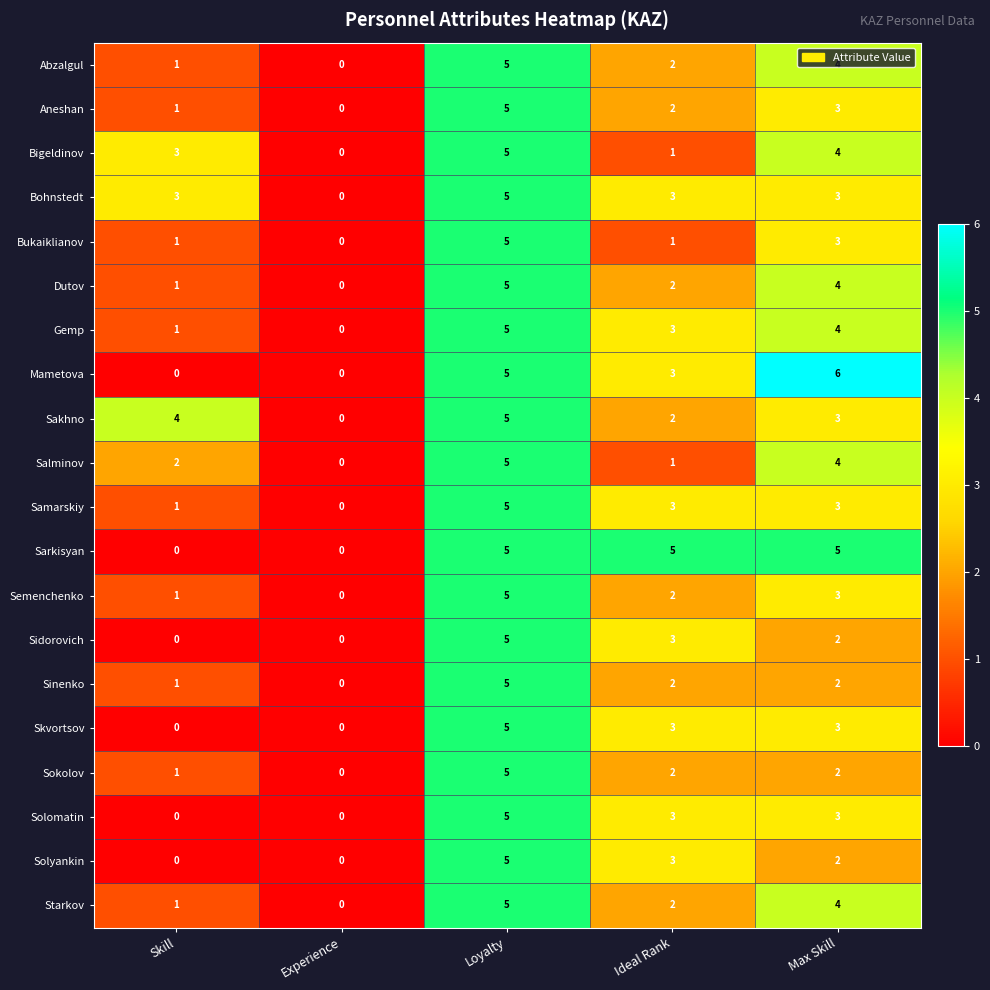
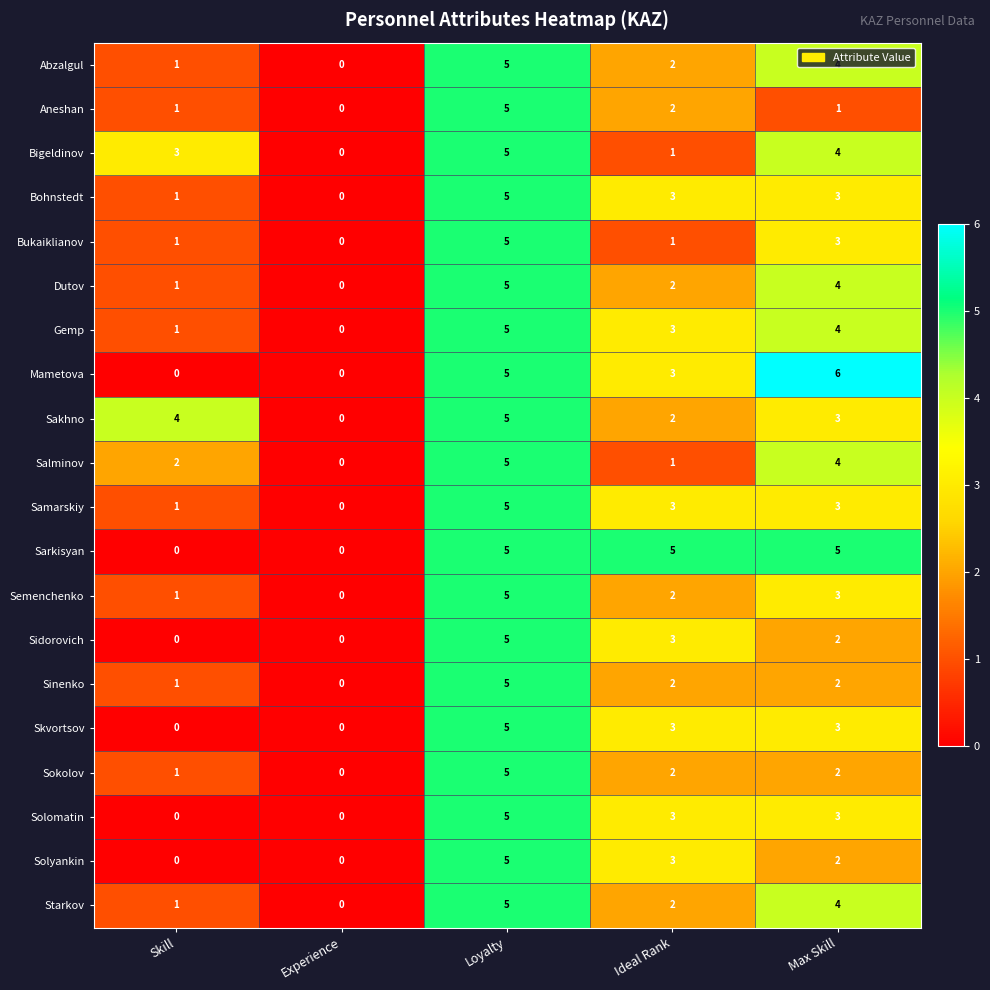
Aneshan, Max Skill: 3 -> 1
Bohnstedt, Skill: 3 -> 1
